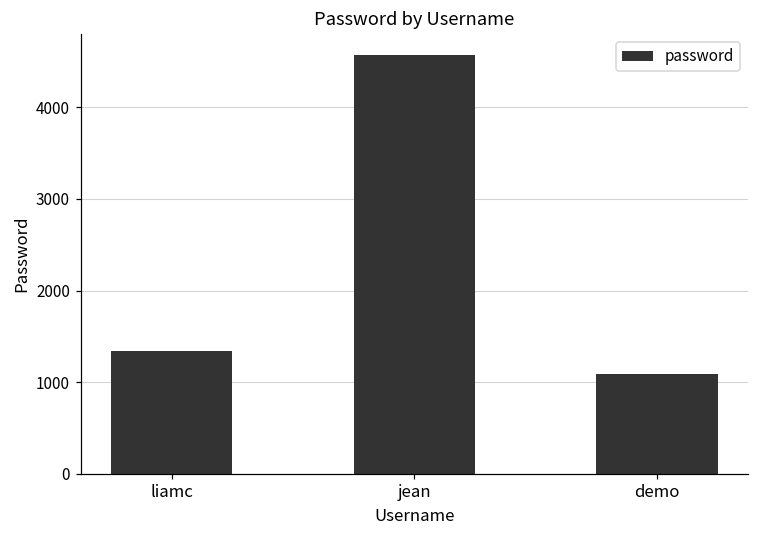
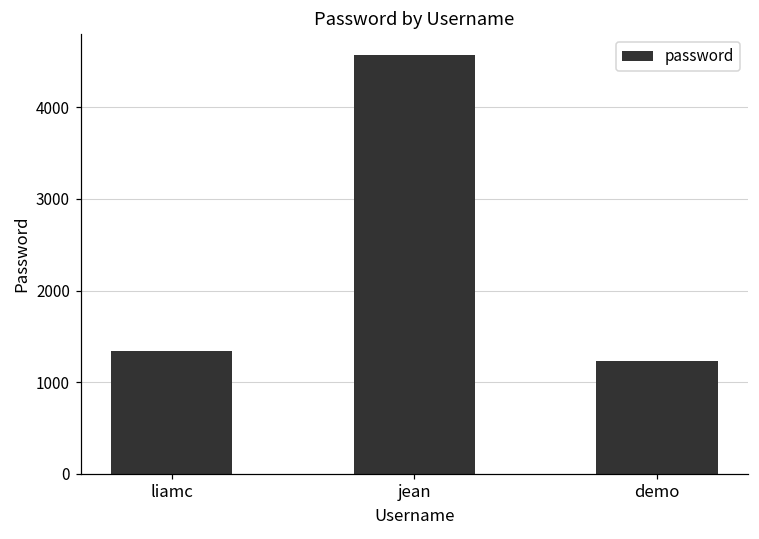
demo: 1100 -> 1200
